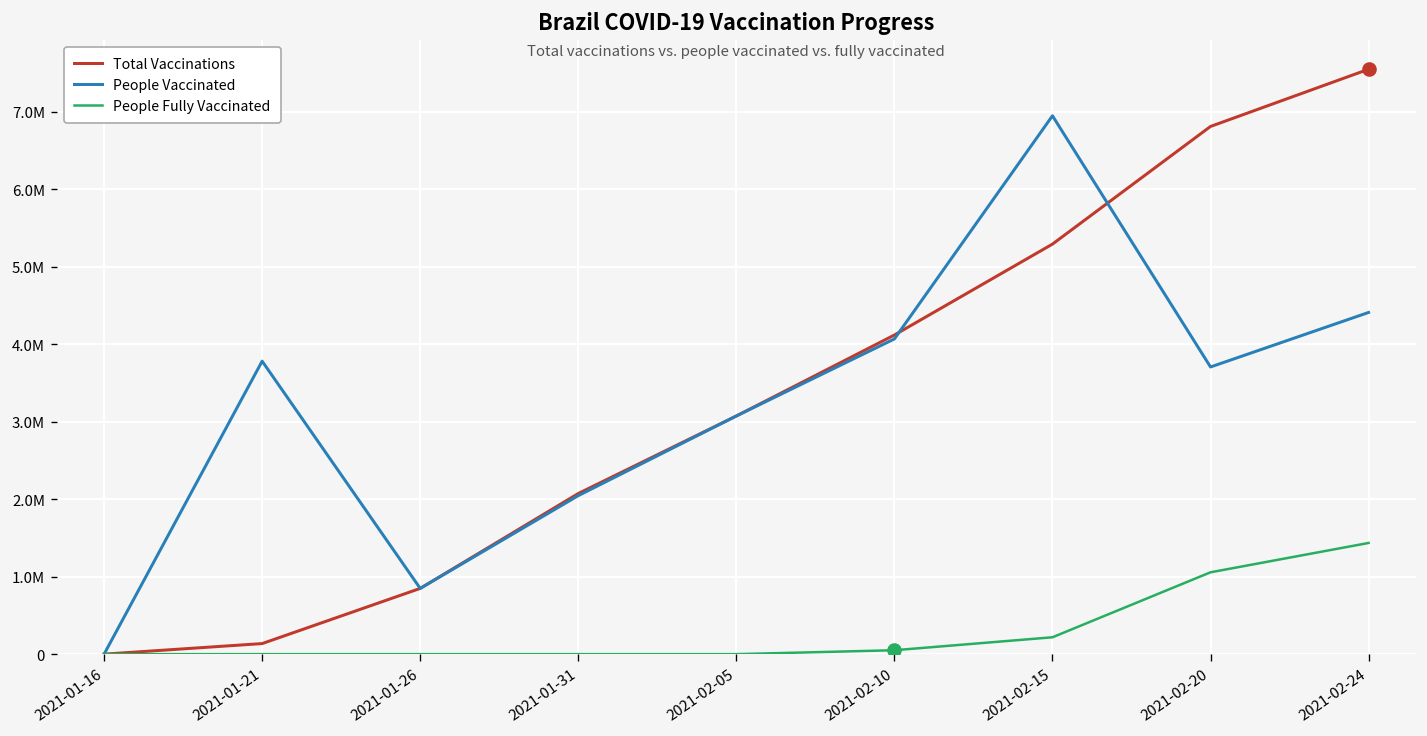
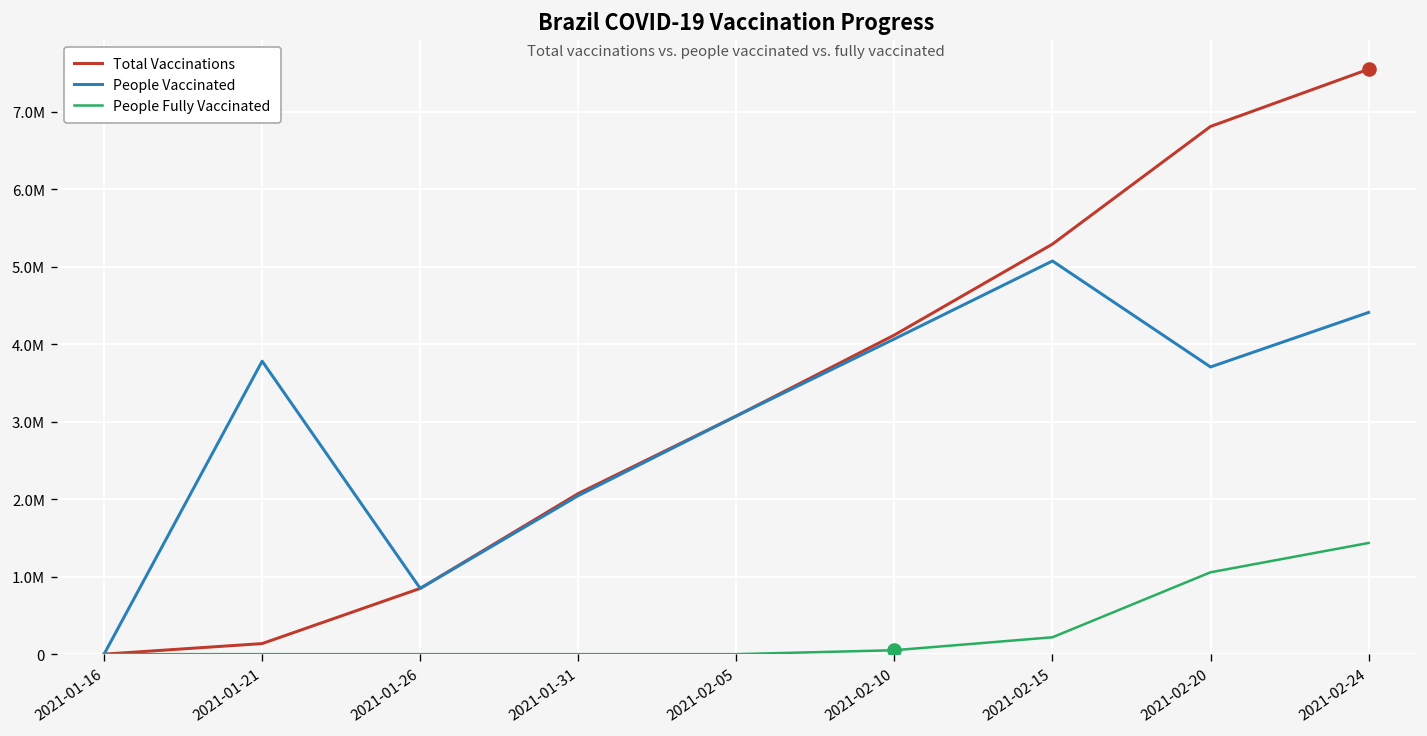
People Vaccinated, 2021-02-15: 7000000 -> 5100000
